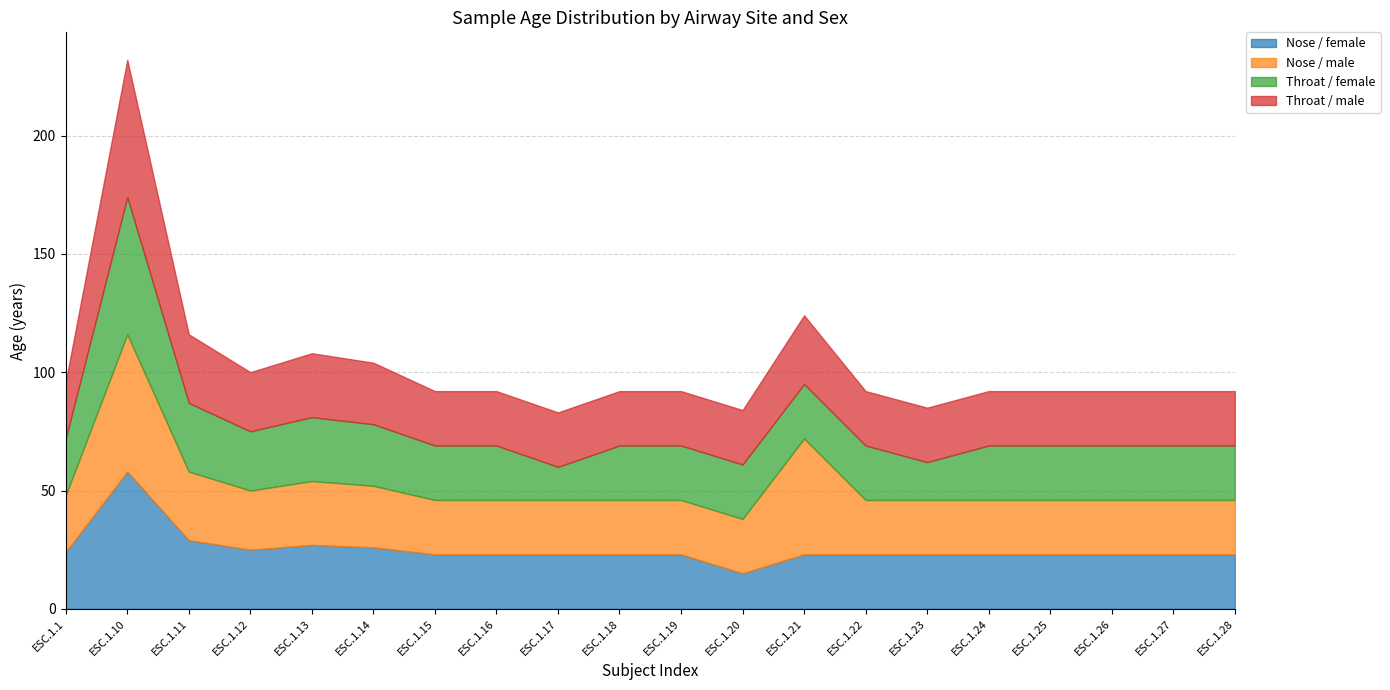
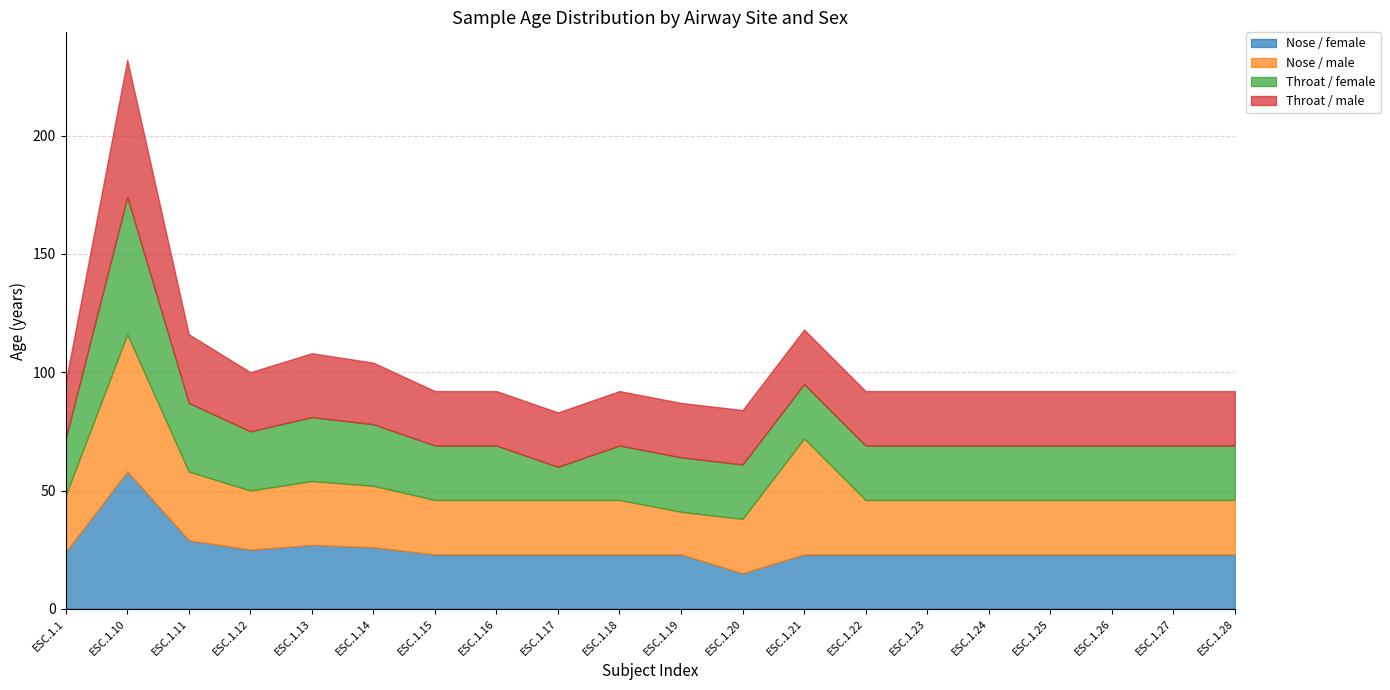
Nose / male, ESC.1.19: 23 -> 18
Throat / male, ESC.1.21: 29 -> 23
Throat / female, ESC.1.23: 16 -> 23
